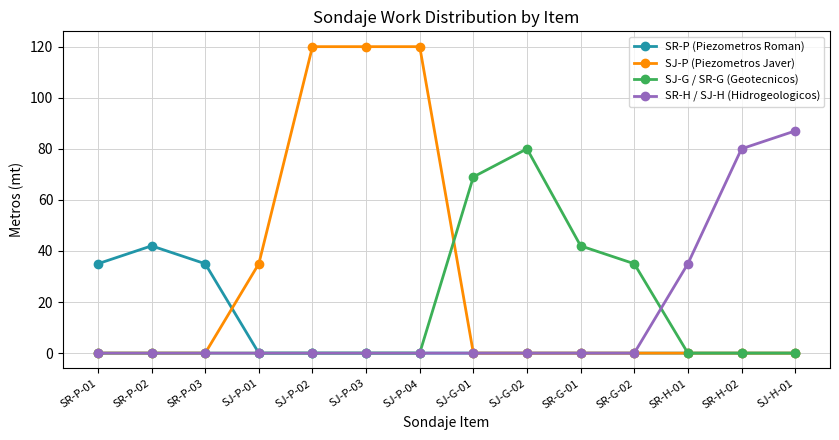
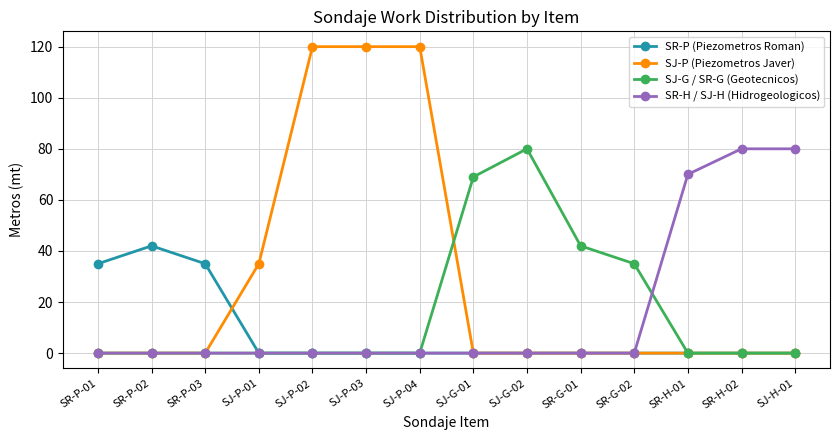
SR-H / SJ-H (Hidrogeologicos), SR-H-01: 35 -> 70
SR-H / SJ-H (Hidrogeologicos), SJ-H-01: 87 -> 80
